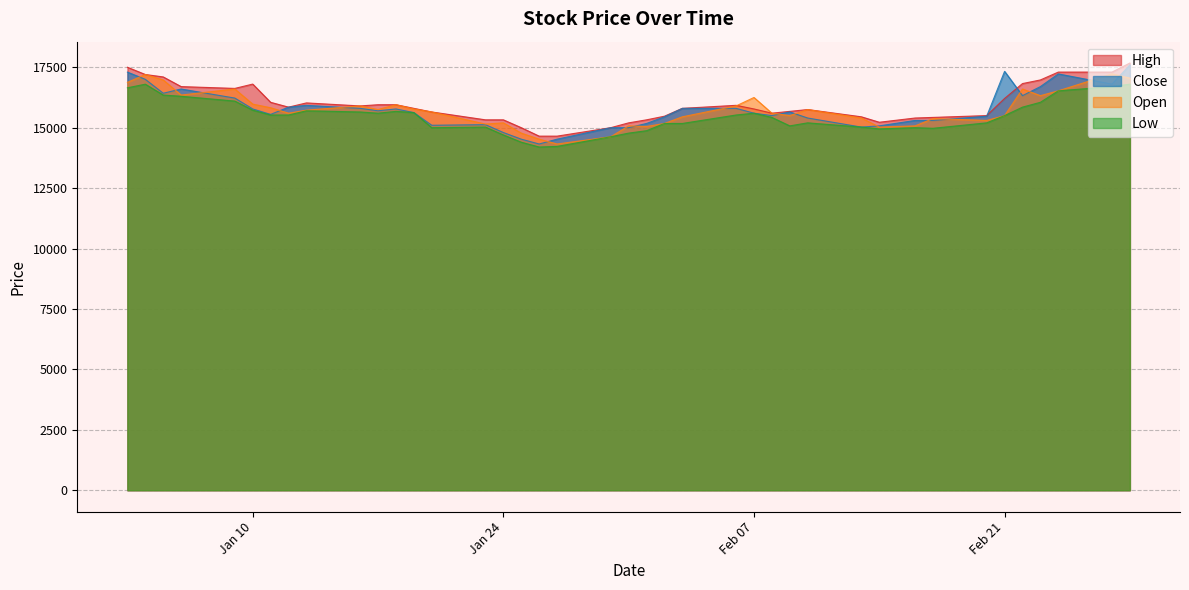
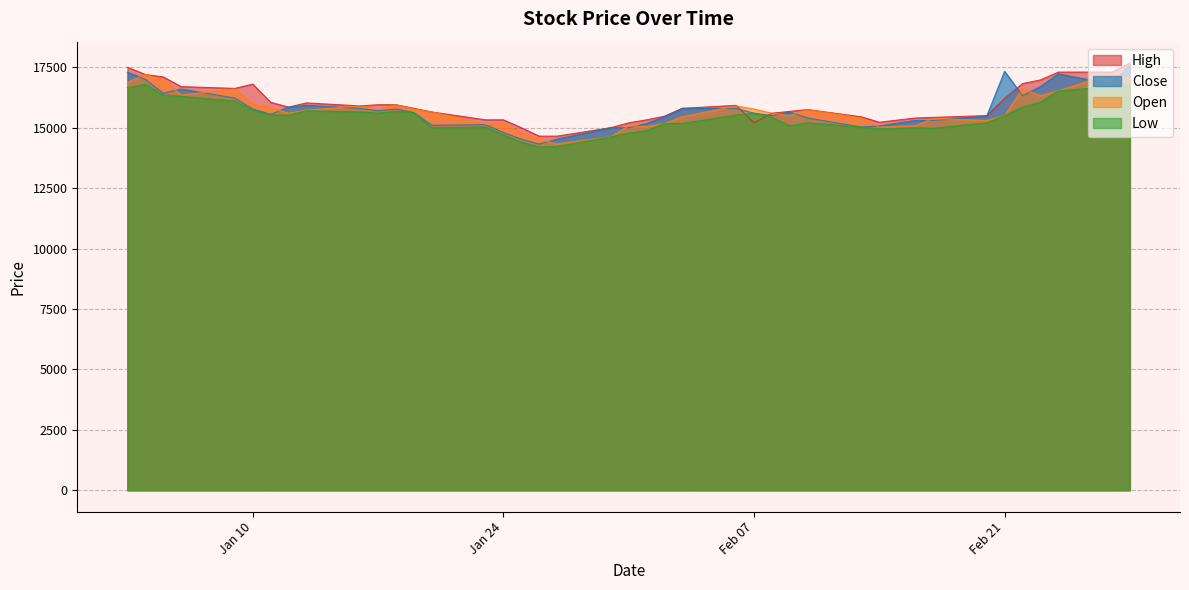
High, Feb 07: 15800 -> 15200
Open, Feb 07: 16300 -> 15800
